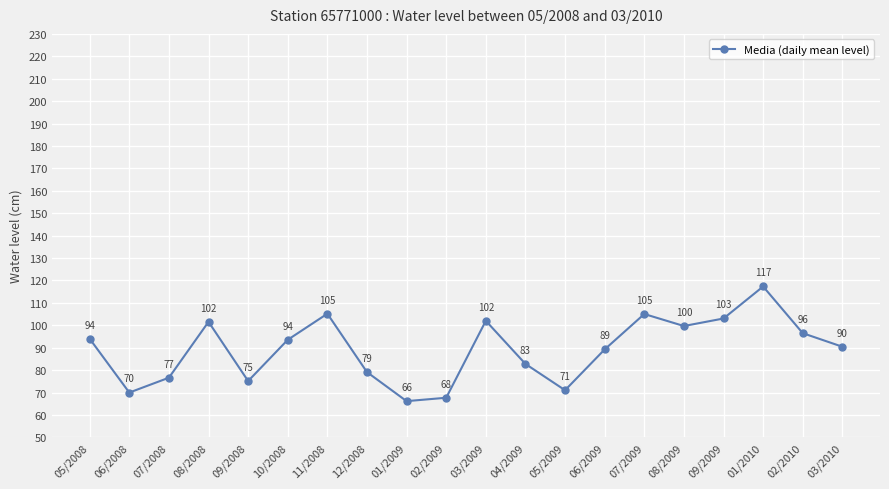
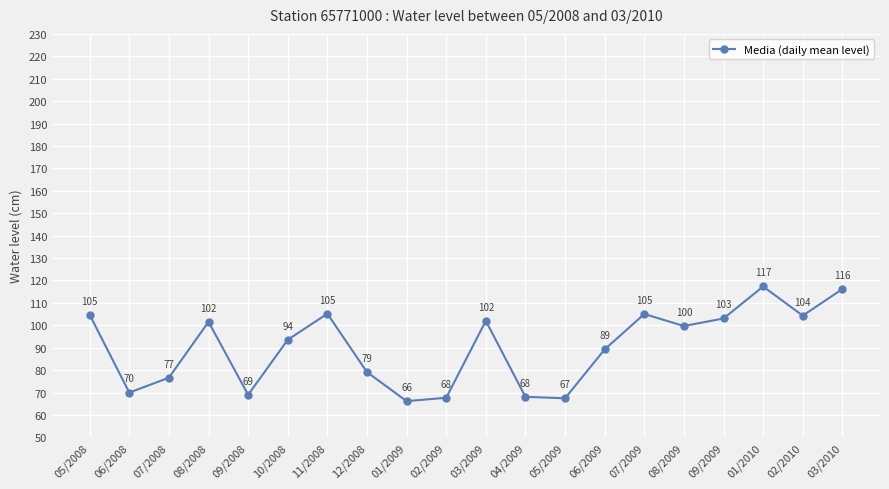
05/2008: 94 -> 105
09/2008: 75 -> 69
04/2009: 83 -> 68
05/2009: 71 -> 67
02/2010: 96 -> 104
03/2010: 90 -> 116
